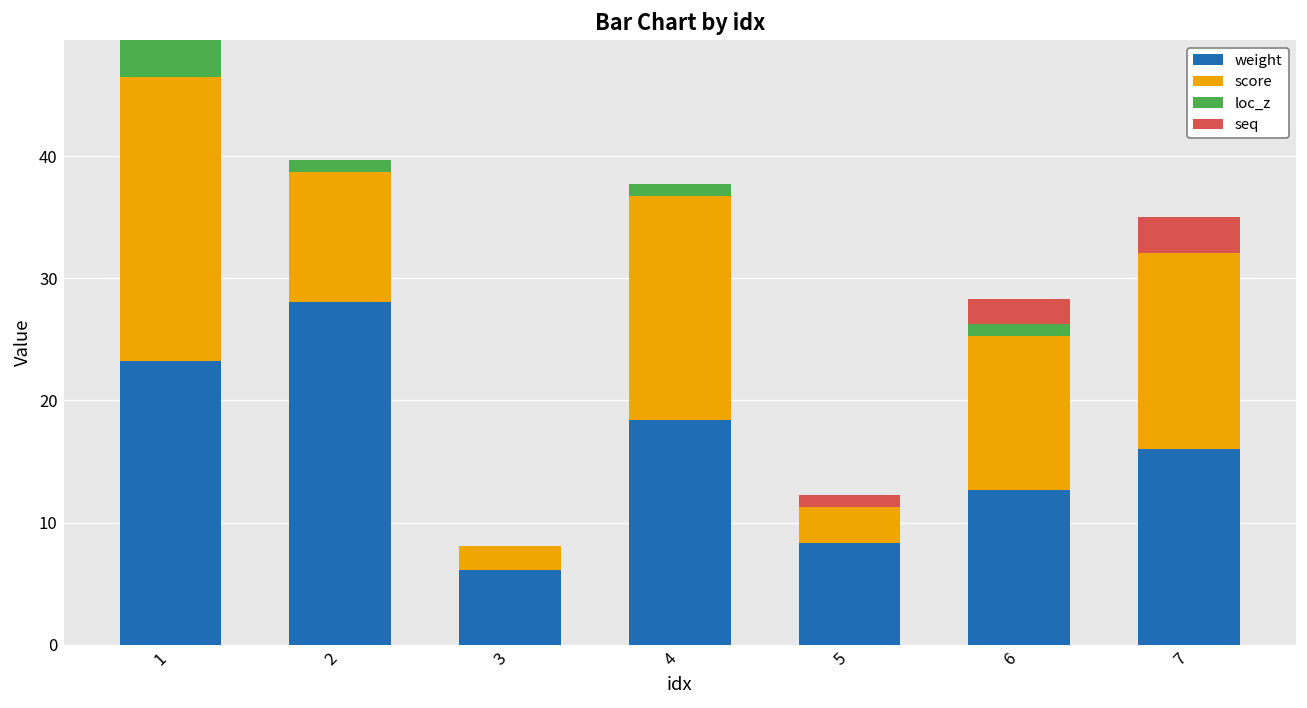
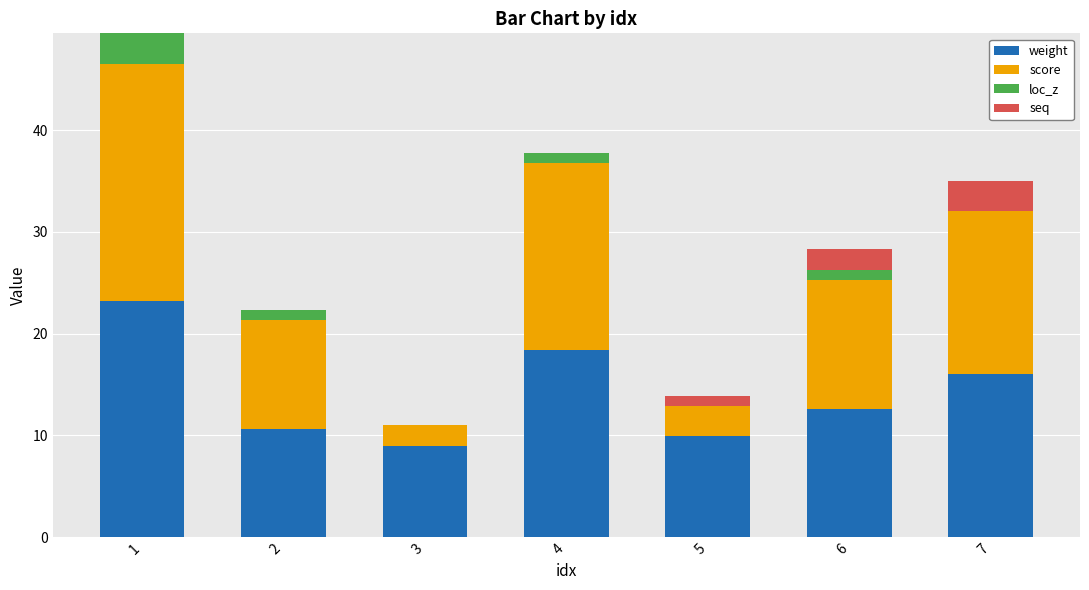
weight, 2: 28.0 -> 10.7
weight, 3: 6.1 -> 9.0
weight, 5: 8.3 -> 10.0
